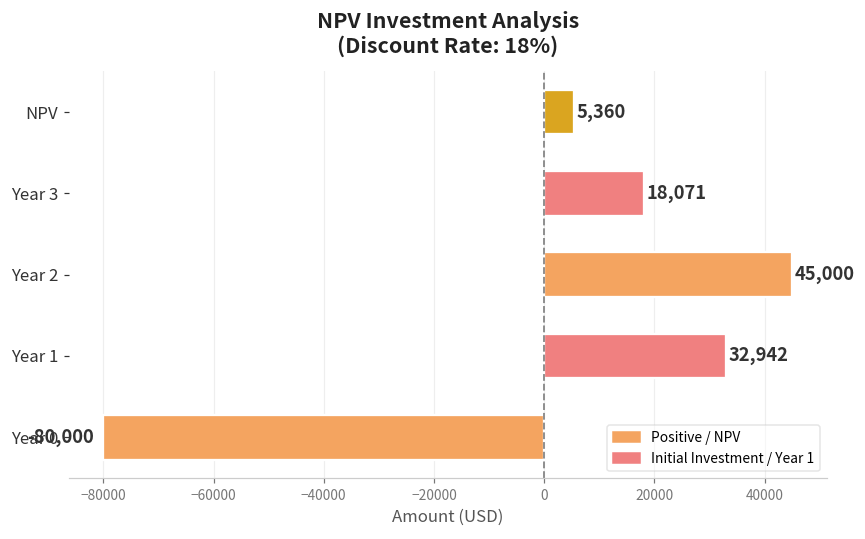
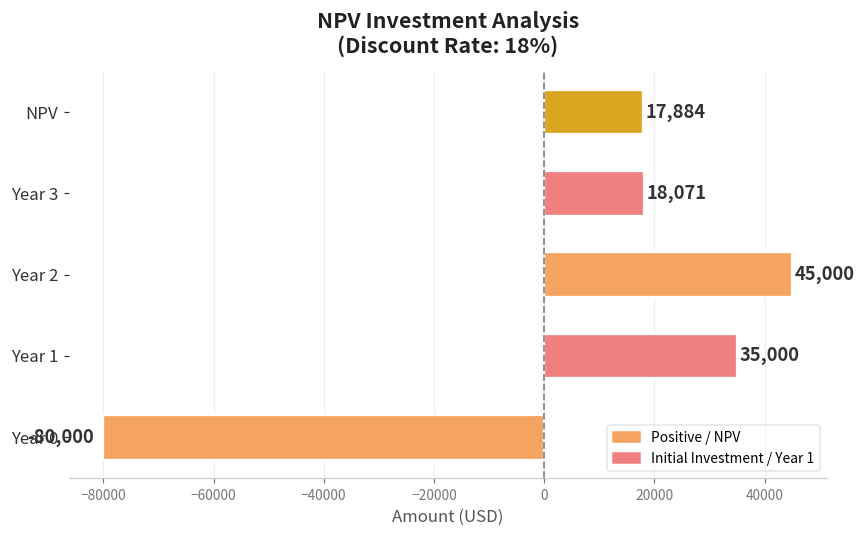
NPV: 5,360 -> 17,884
Year 1: 32,942 -> 35,000
